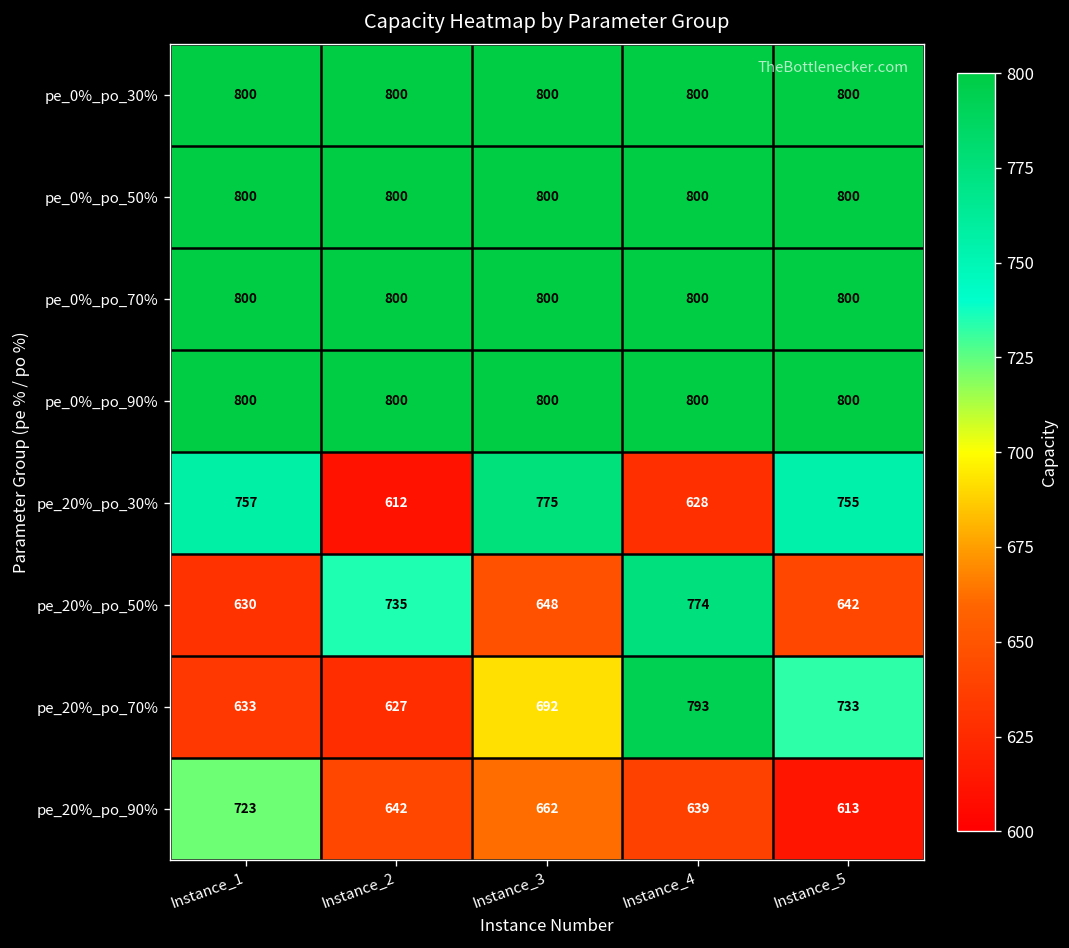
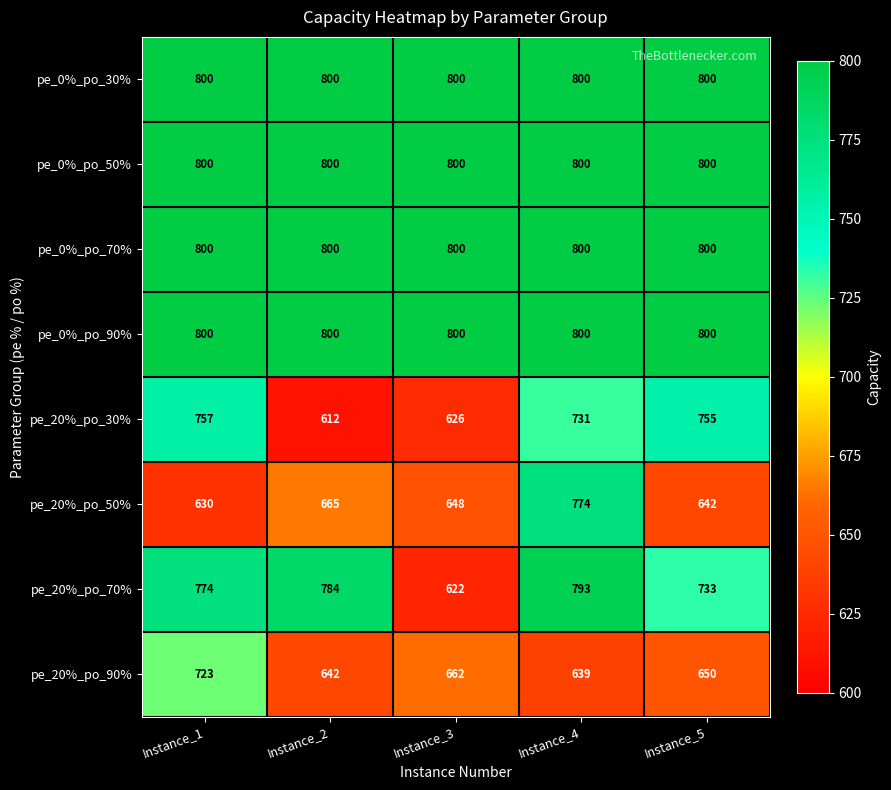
pe_20%_po_30%, Instance_3: 775 -> 626
pe_20%_po_30%, Instance_4: 628 -> 731
pe_20%_po_50%, Instance_2: 735 -> 665
pe_20%_po_70%, Instance_1: 633 -> 774
pe_20%_po_70%, Instance_2: 627 -> 784
pe_20%_po_70%, Instance_3: 692 -> 622
pe_20%_po_90%, Instance_5: 613 -> 650
